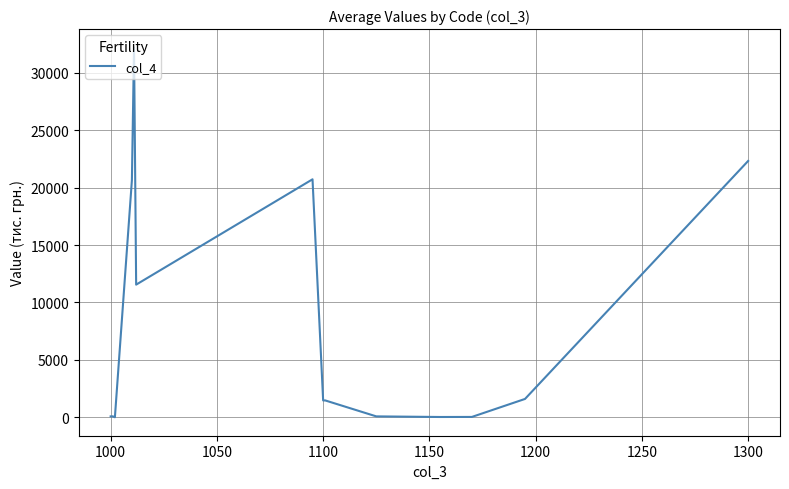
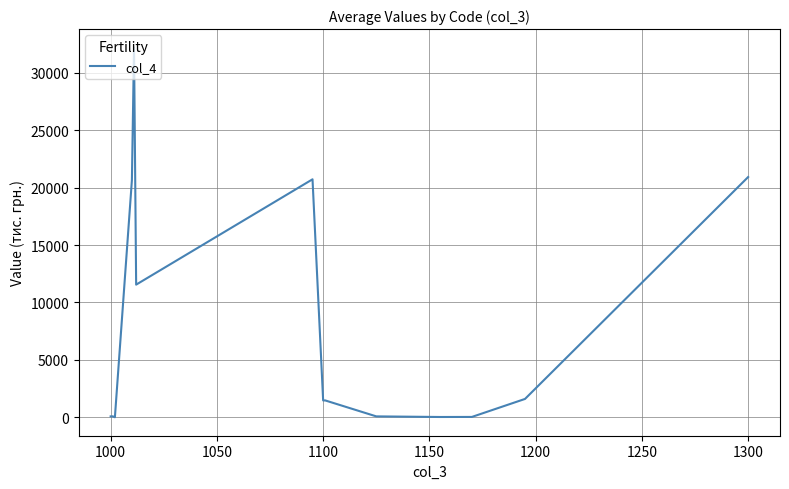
1300: 22300 -> 20900
